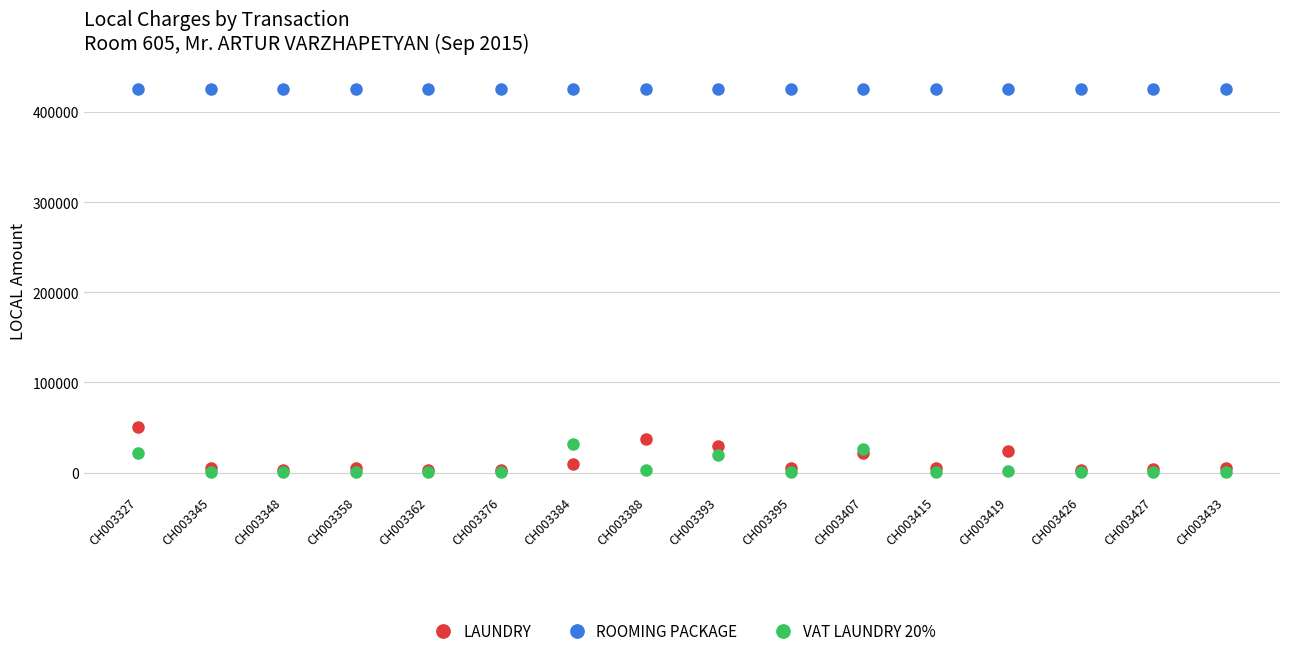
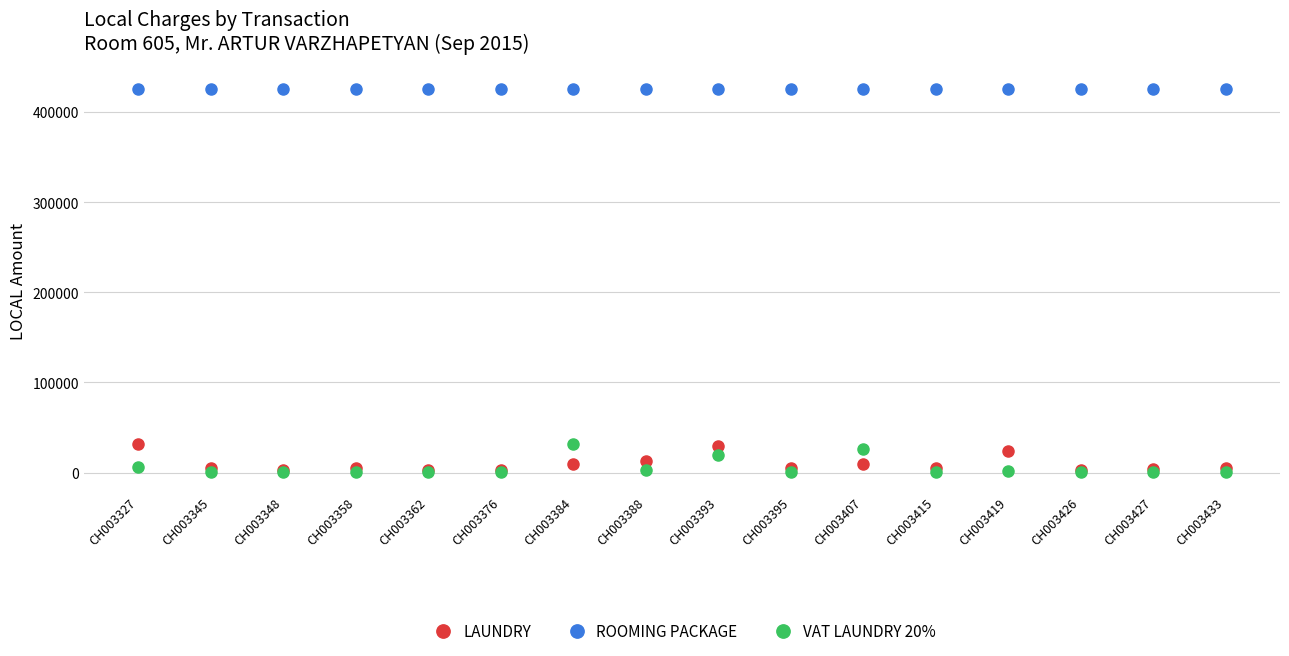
LAUNDRY, CH003327: 50000 -> 30000
VAT LAUNDRY 20%, CH003327: 20000 -> 10000
LAUNDRY, CH003388: 40000 -> 10000
LAUNDRY, CH003407: 20000 -> 10000
